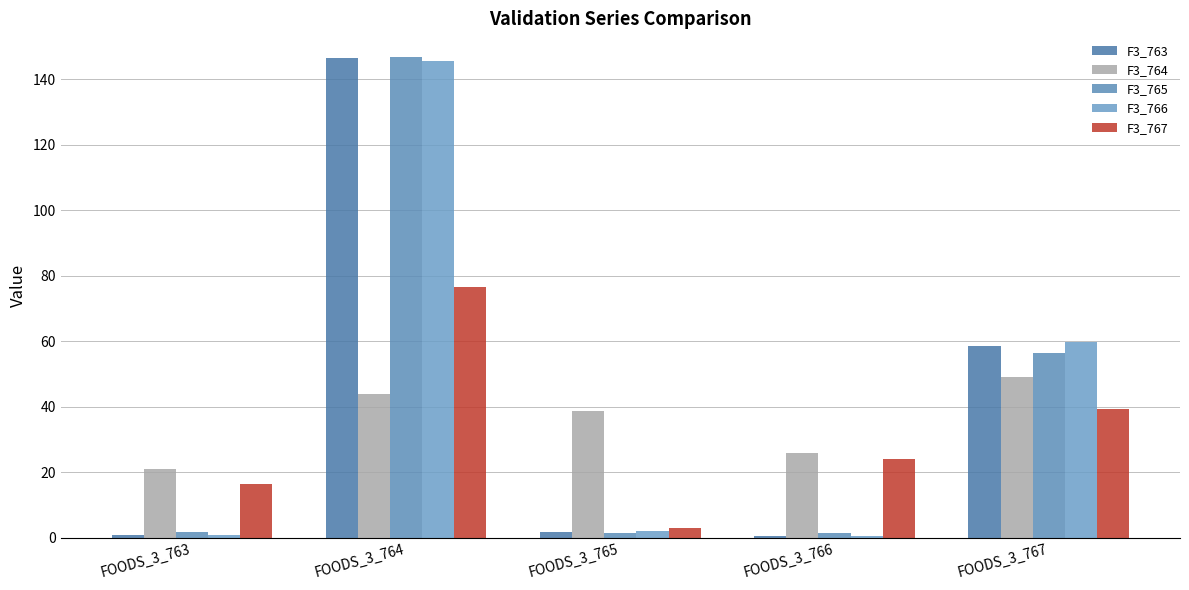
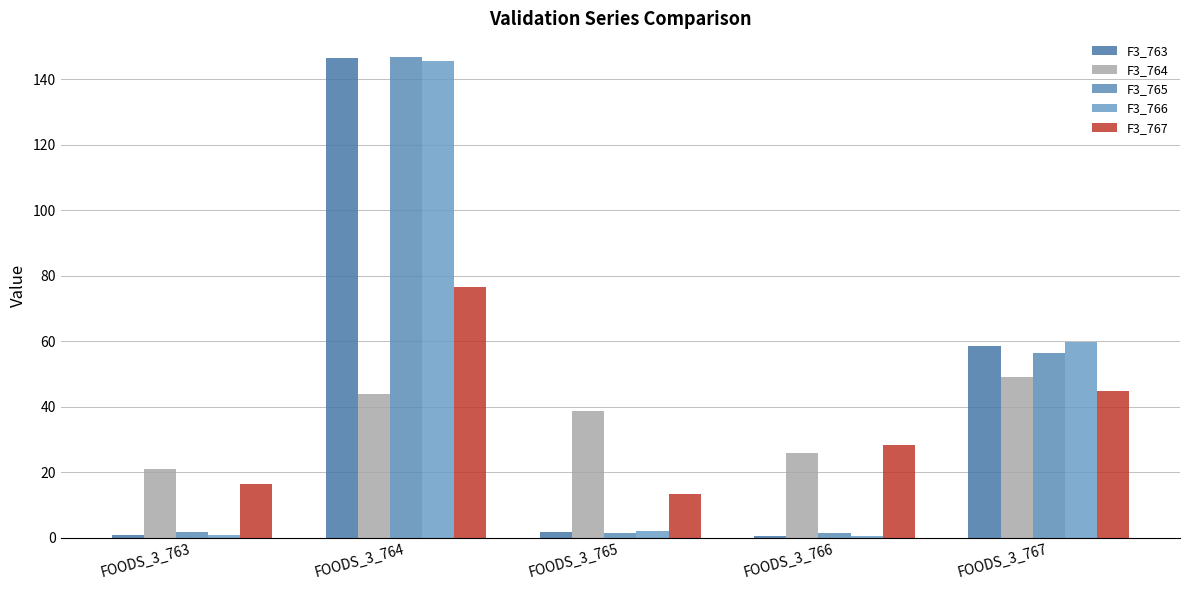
F3_767, FOODS_3_765: 3 -> 13
F3_767, FOODS_3_766: 24 -> 28
F3_767, FOODS_3_767: 39 -> 45
